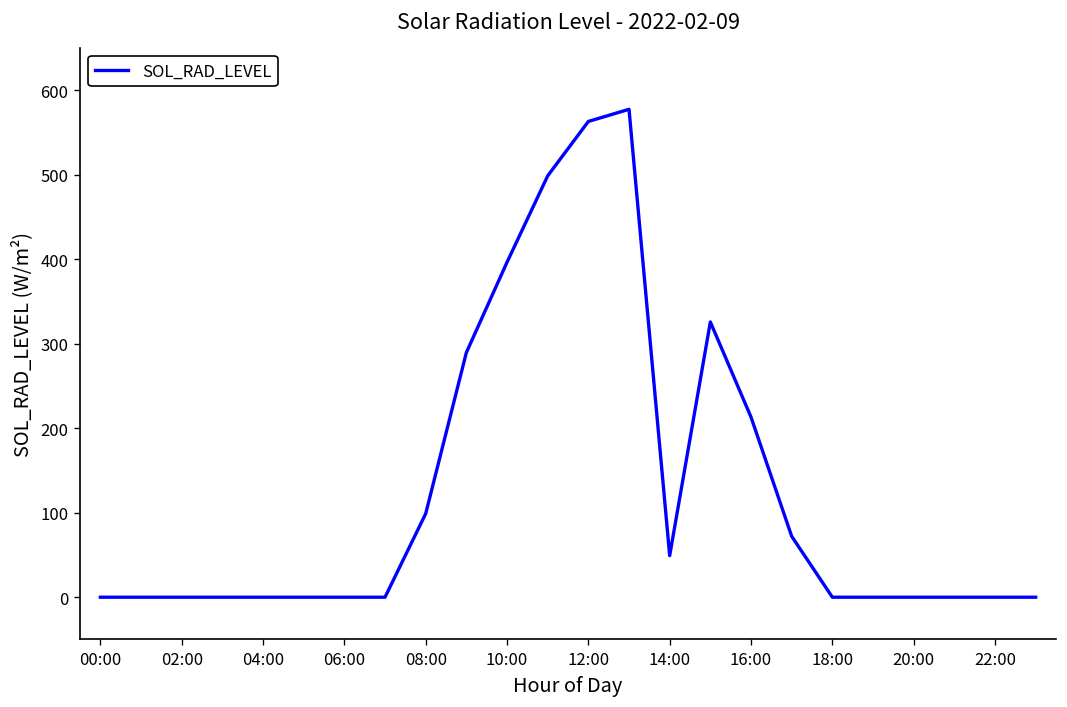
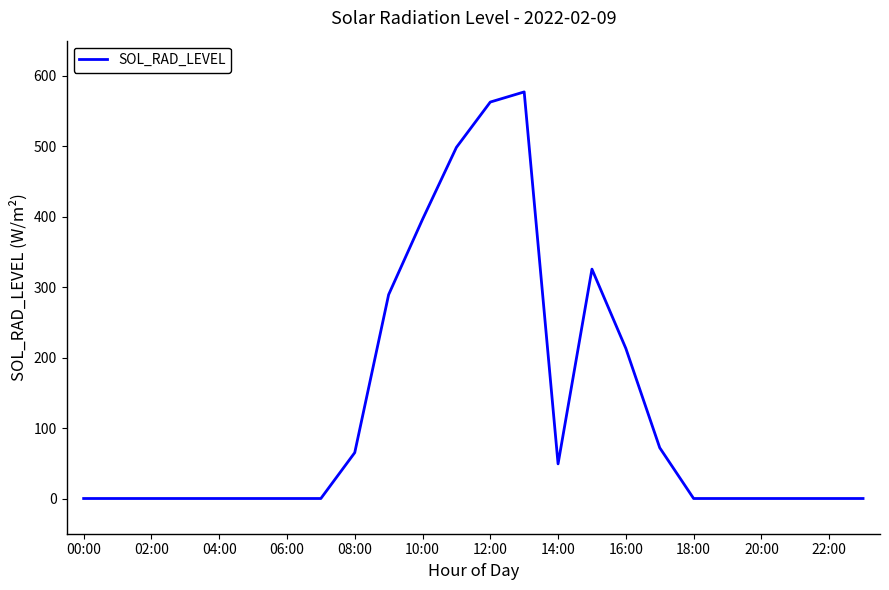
08:00: 100 -> 70
